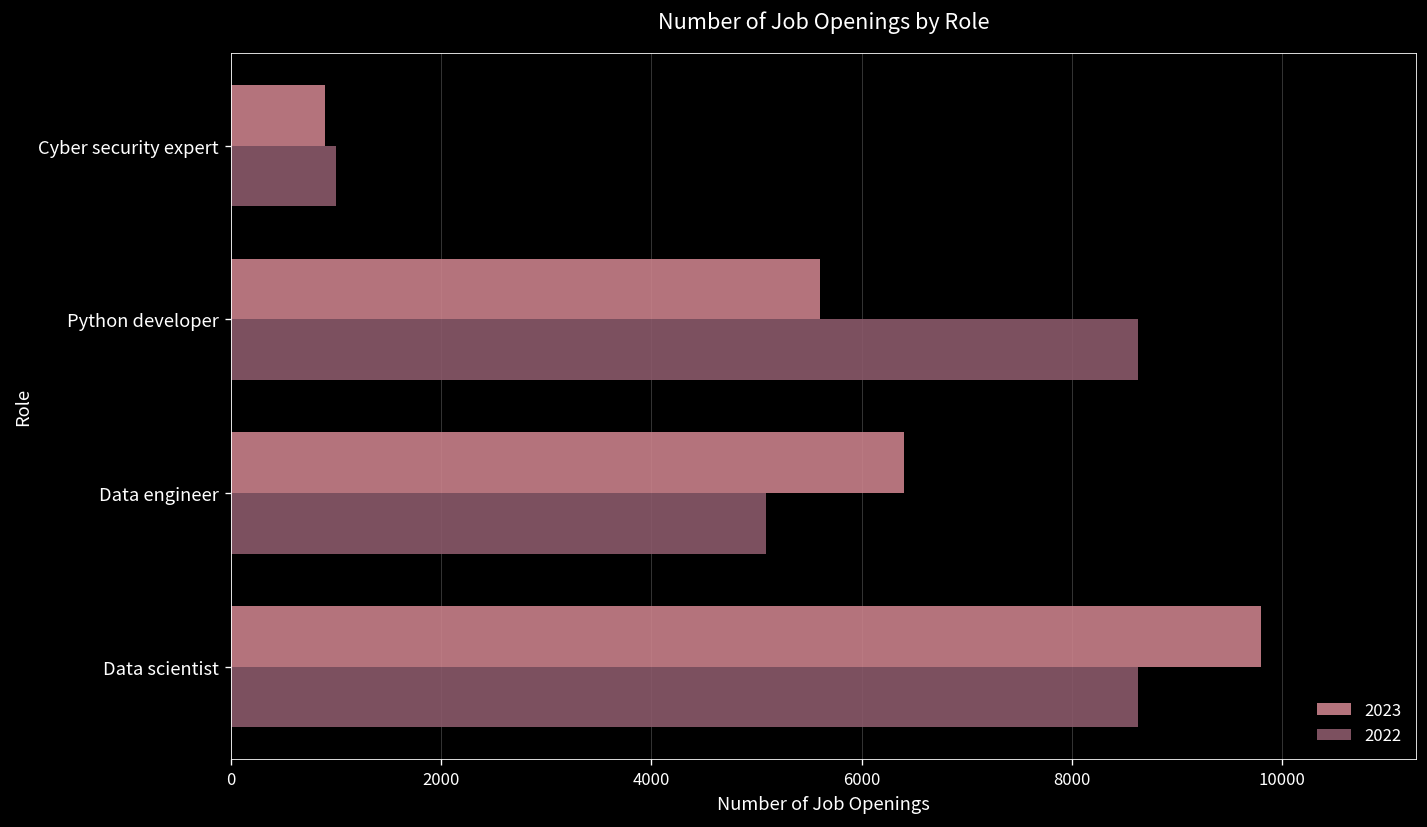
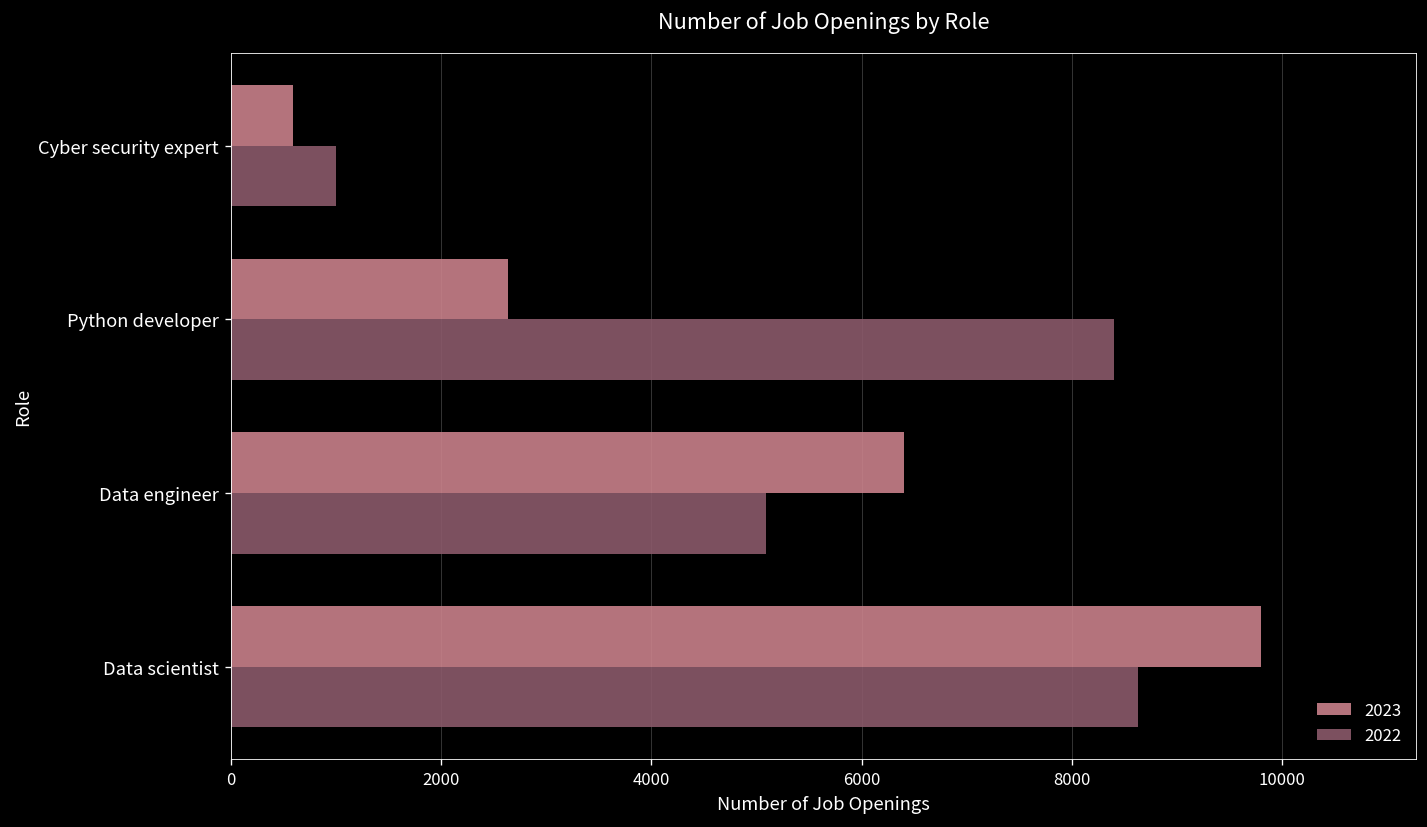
2023, Cyber security expert: 900 -> 600
2023, Python developer: 5600 -> 2600
2022, Python developer: 8600 -> 8400
